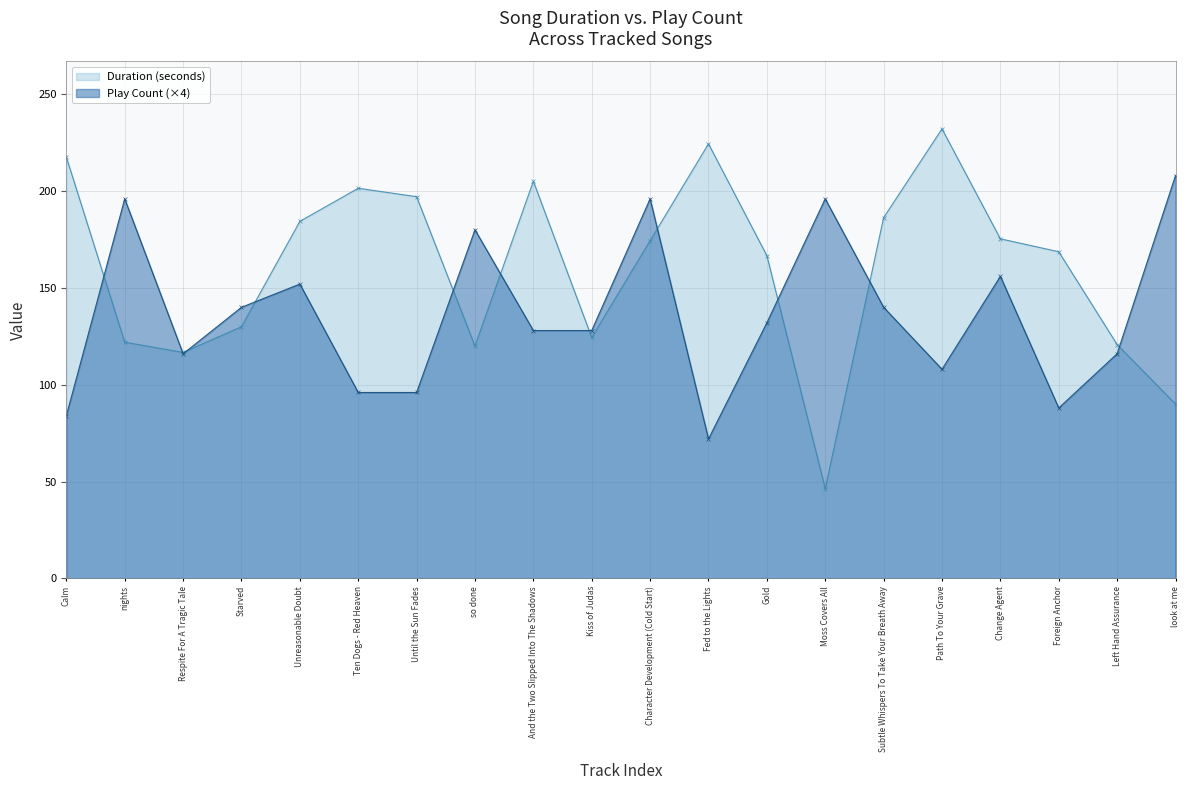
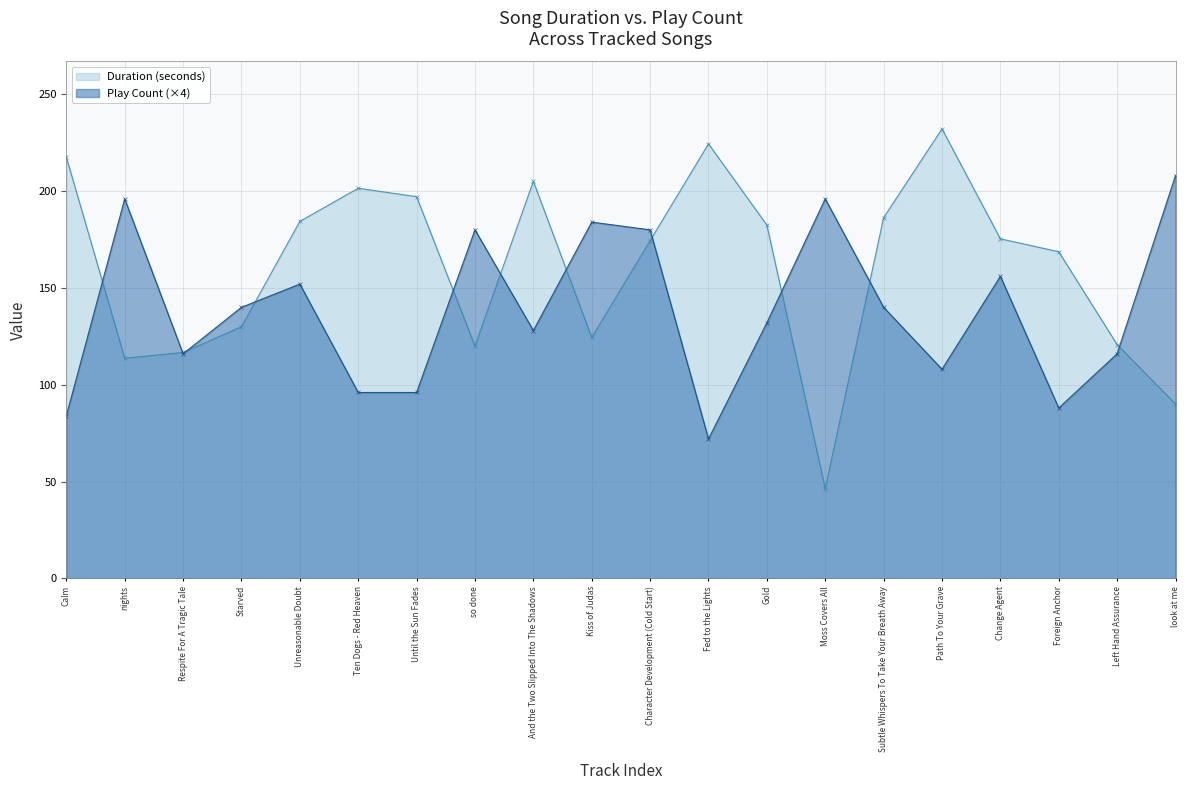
Duration (seconds), nights: 122 -> 114
Play Count (×4), Kiss of Judas: 128 -> 184
Play Count (×4), Character Development (Cold Start): 196 -> 180
Duration (seconds), Gold: 167 -> 183
